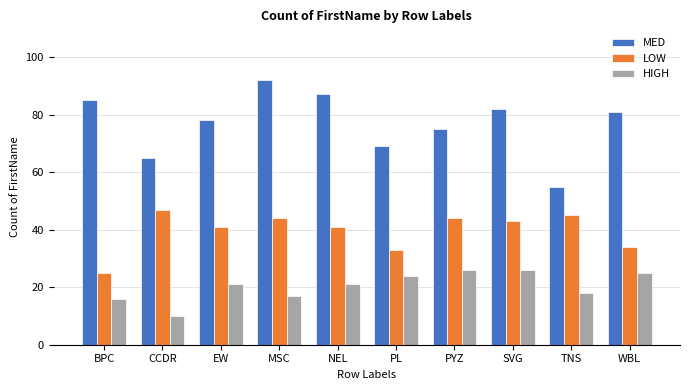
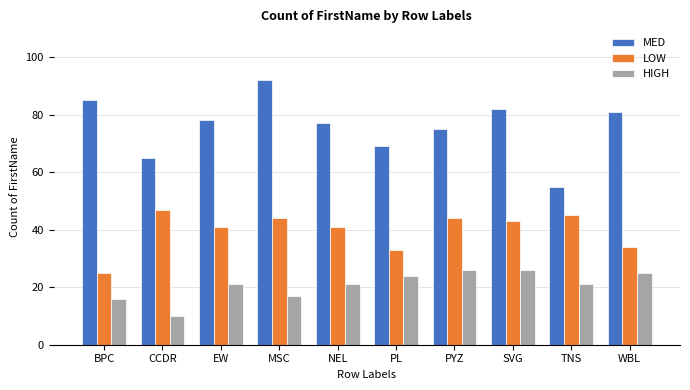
MED, NEL: 87 -> 77
HIGH, TNS: 18 -> 21
